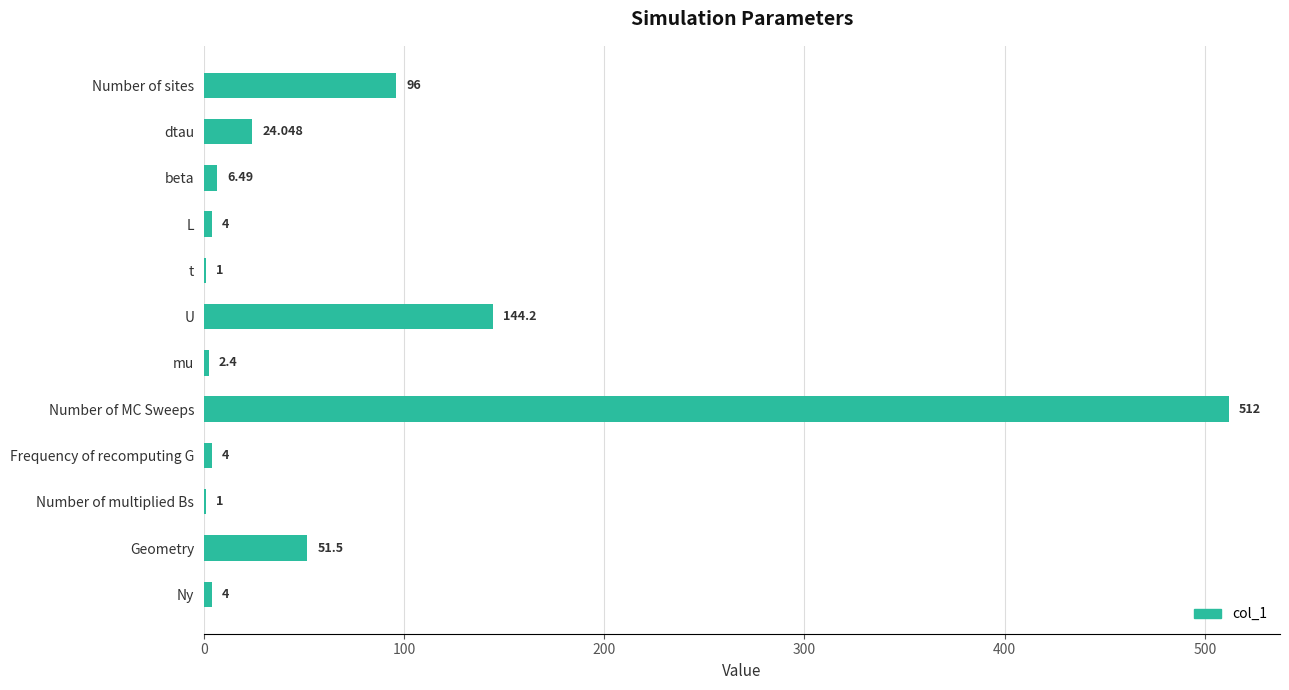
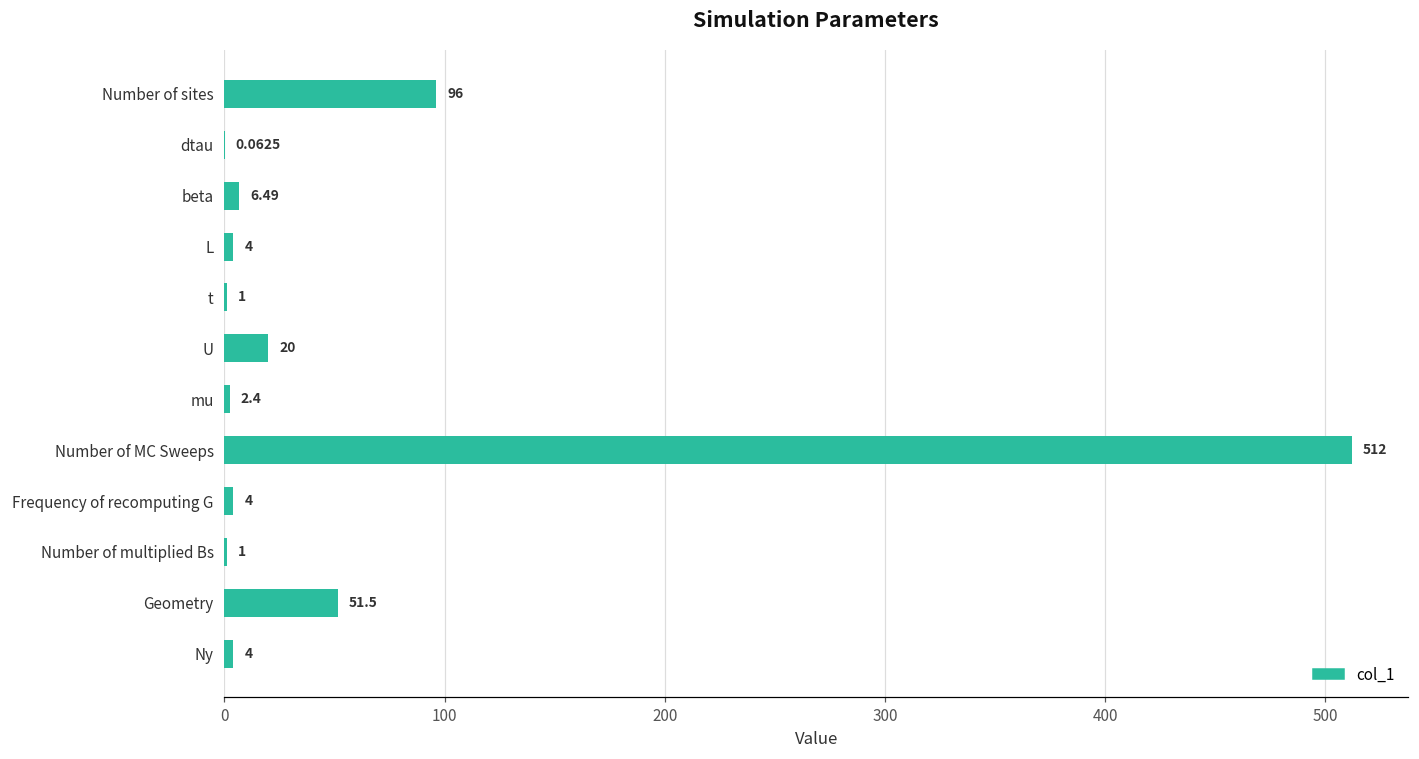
dtau: 24.048 -> 0.0625
U: 144.2 -> 20
